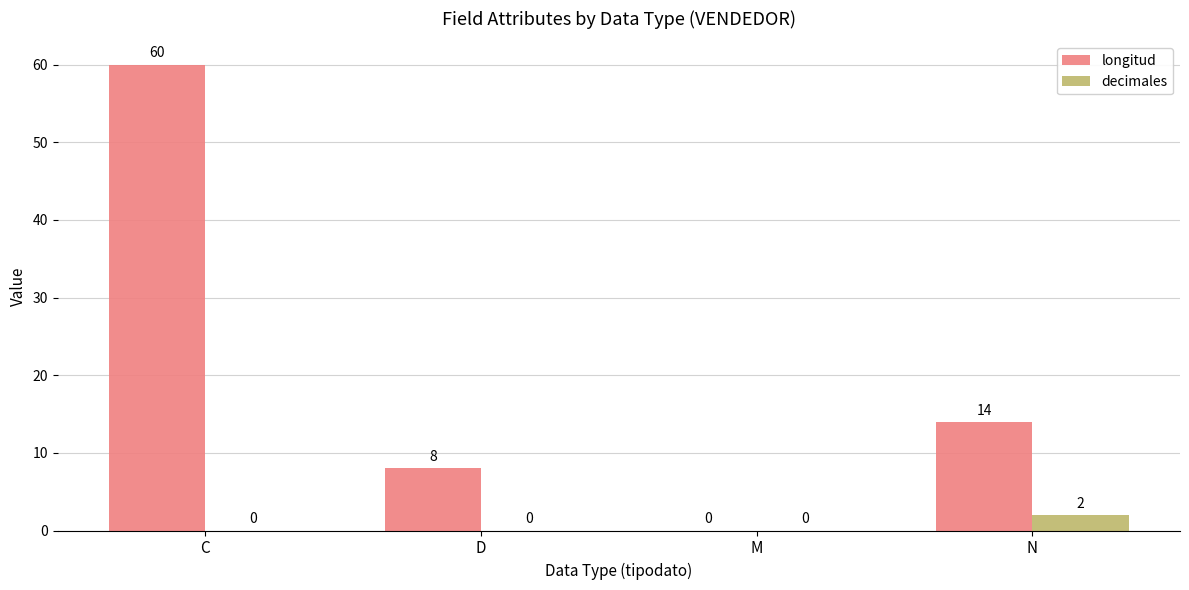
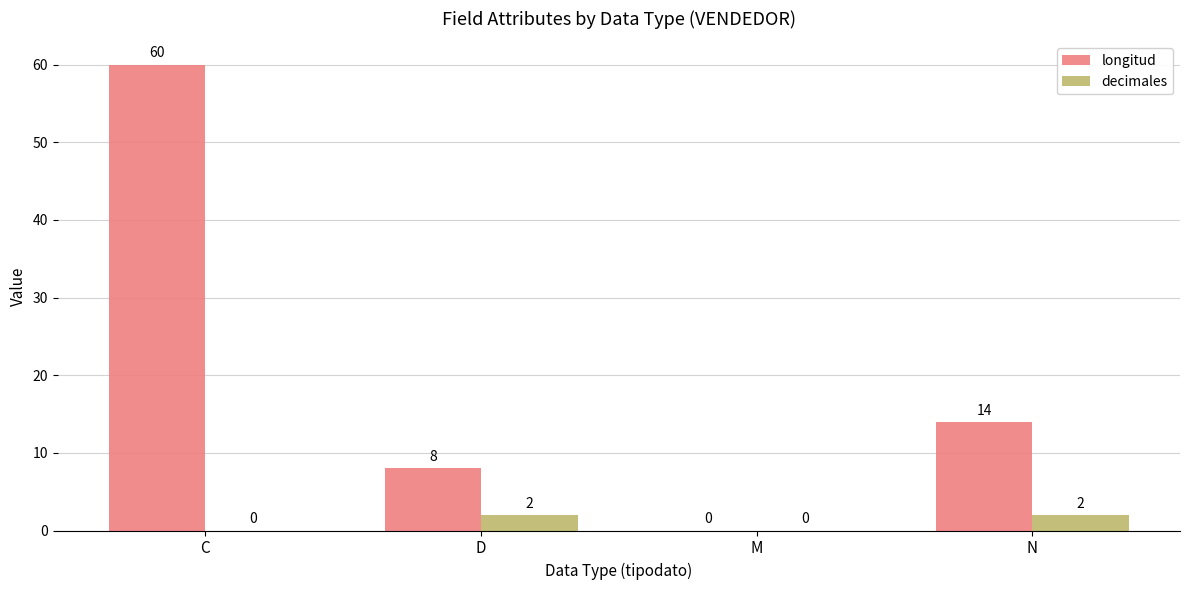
decimales, D: 0 -> 2
